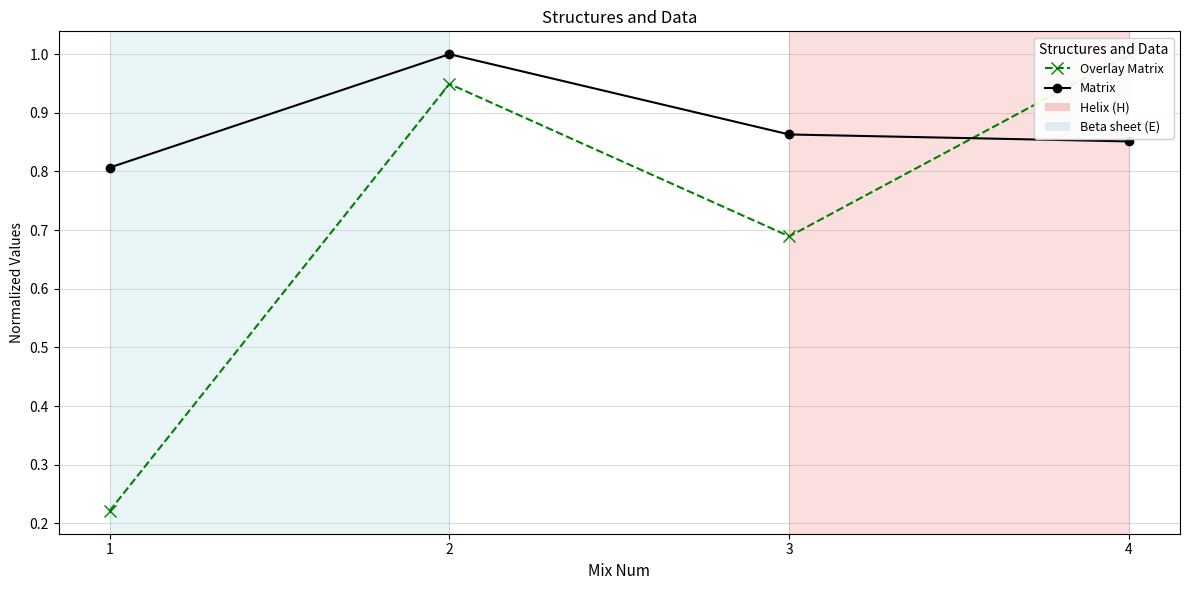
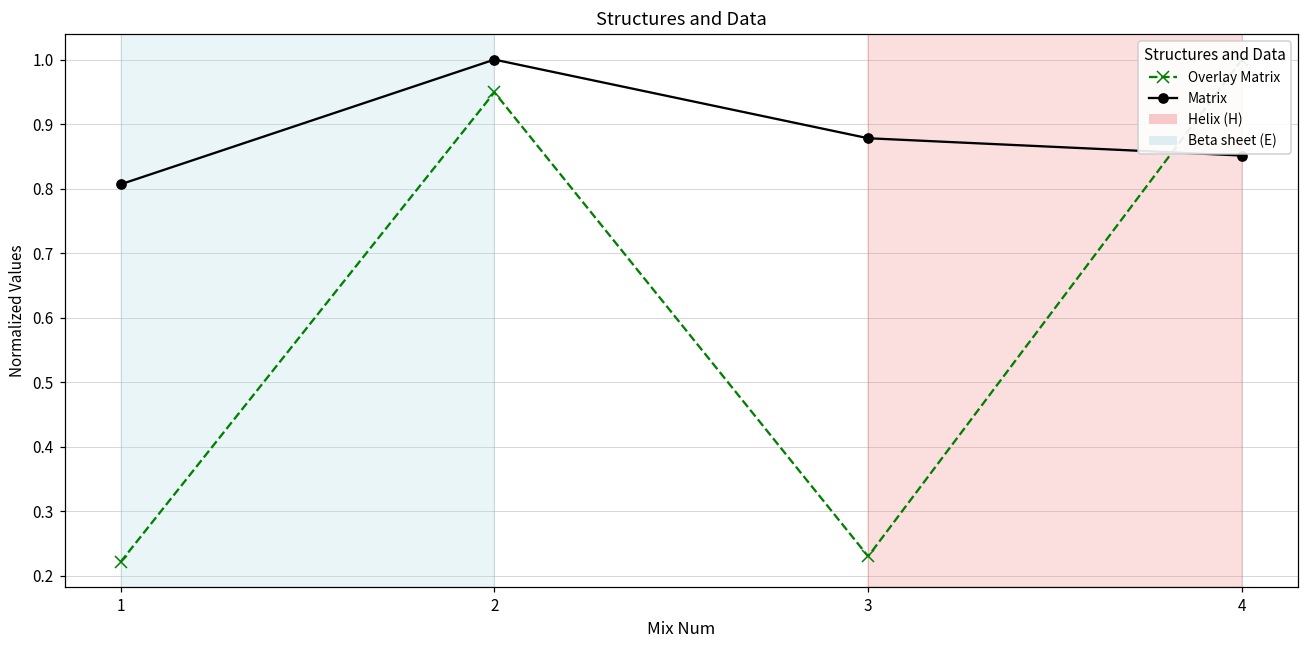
Overlay Matrix, 3: 0.69 -> 0.23
Matrix, 3: 0.86 -> 0.88
